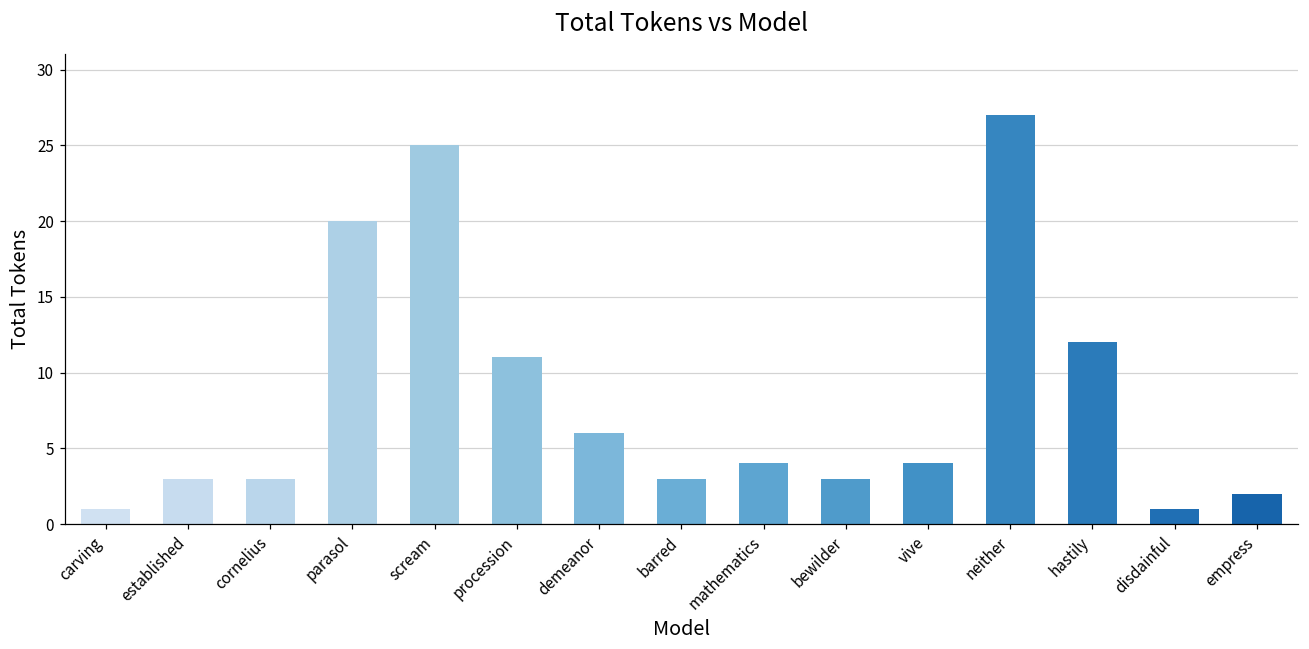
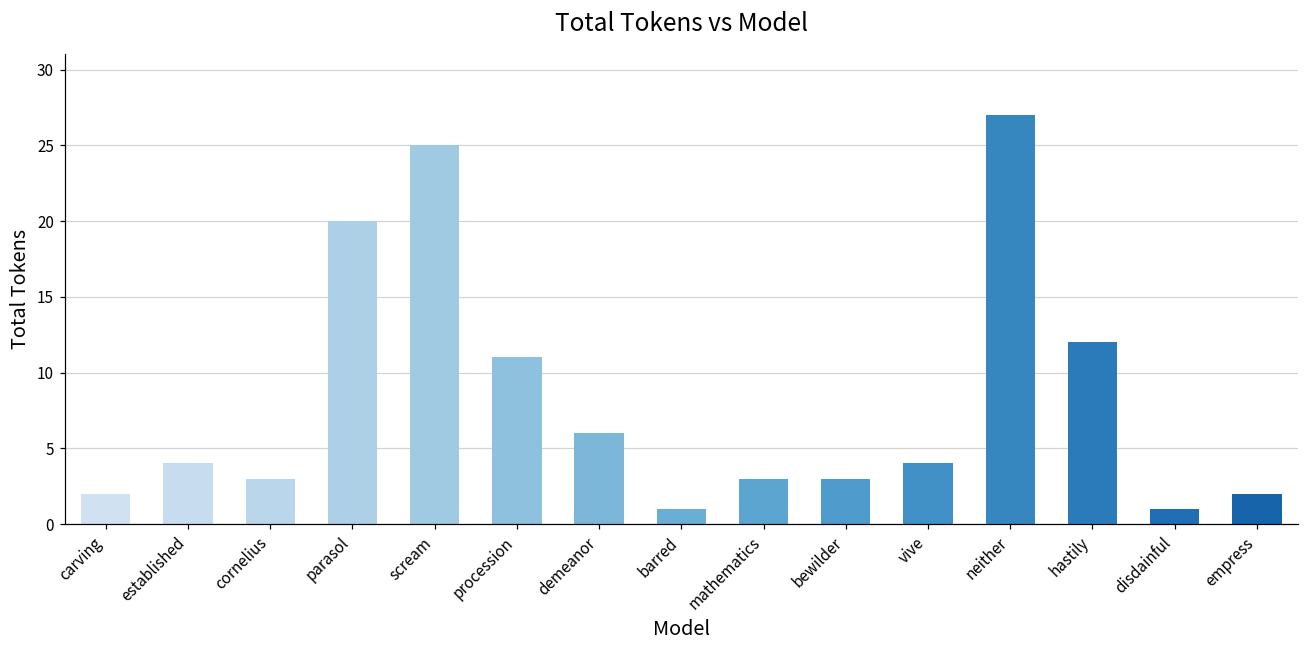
carving: 1 -> 2
established: 3 -> 4
barred: 3 -> 1
mathematics: 4 -> 3
